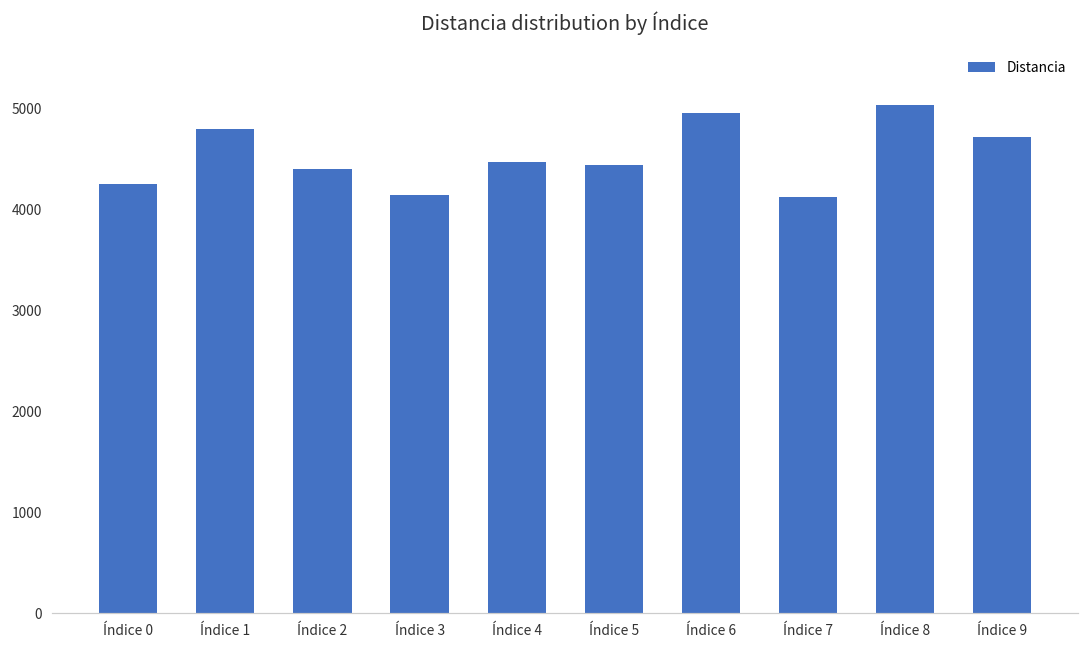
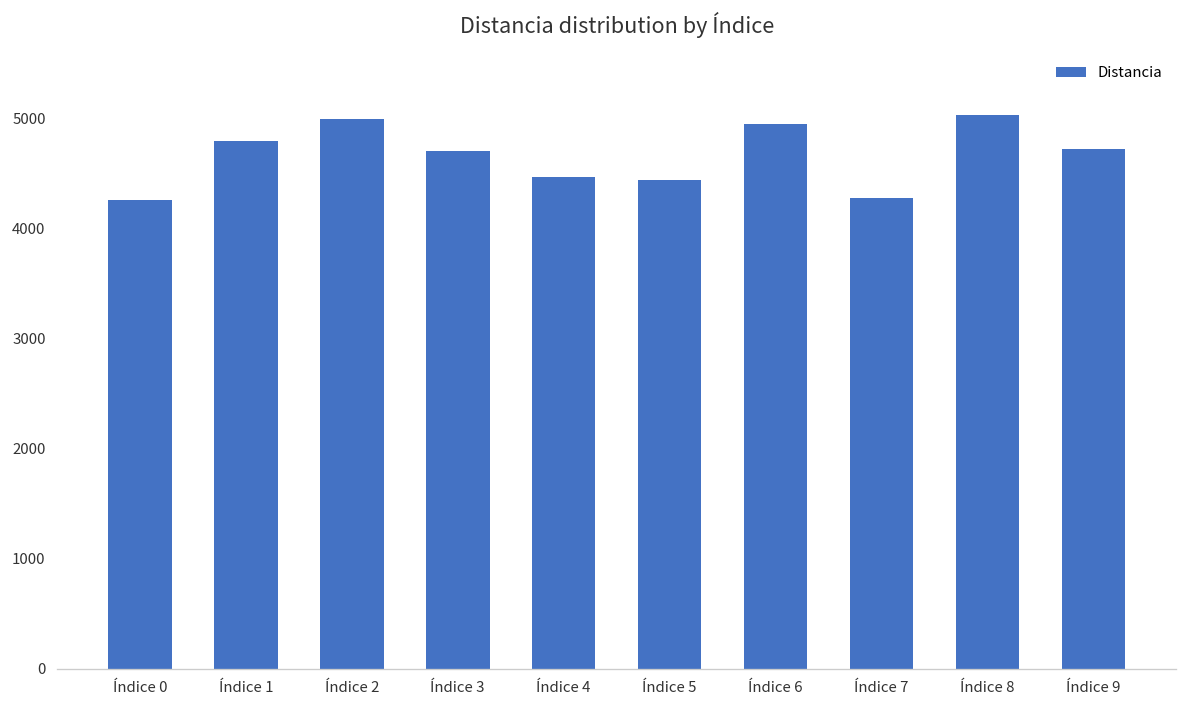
Índice 2: 4400 -> 5000
Índice 3: 4100 -> 4700
Índice 7: 4100 -> 4300
